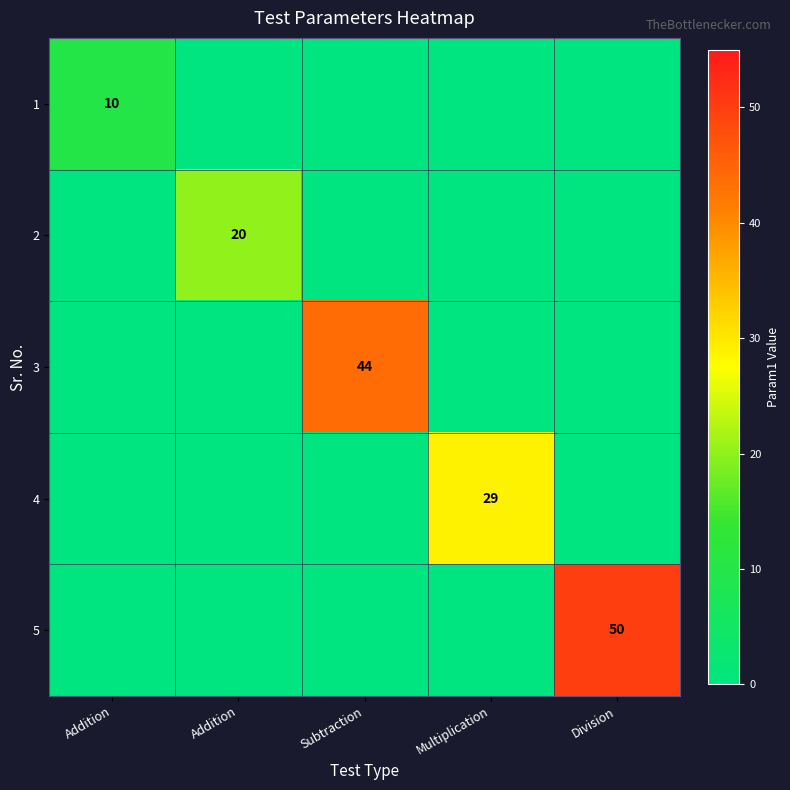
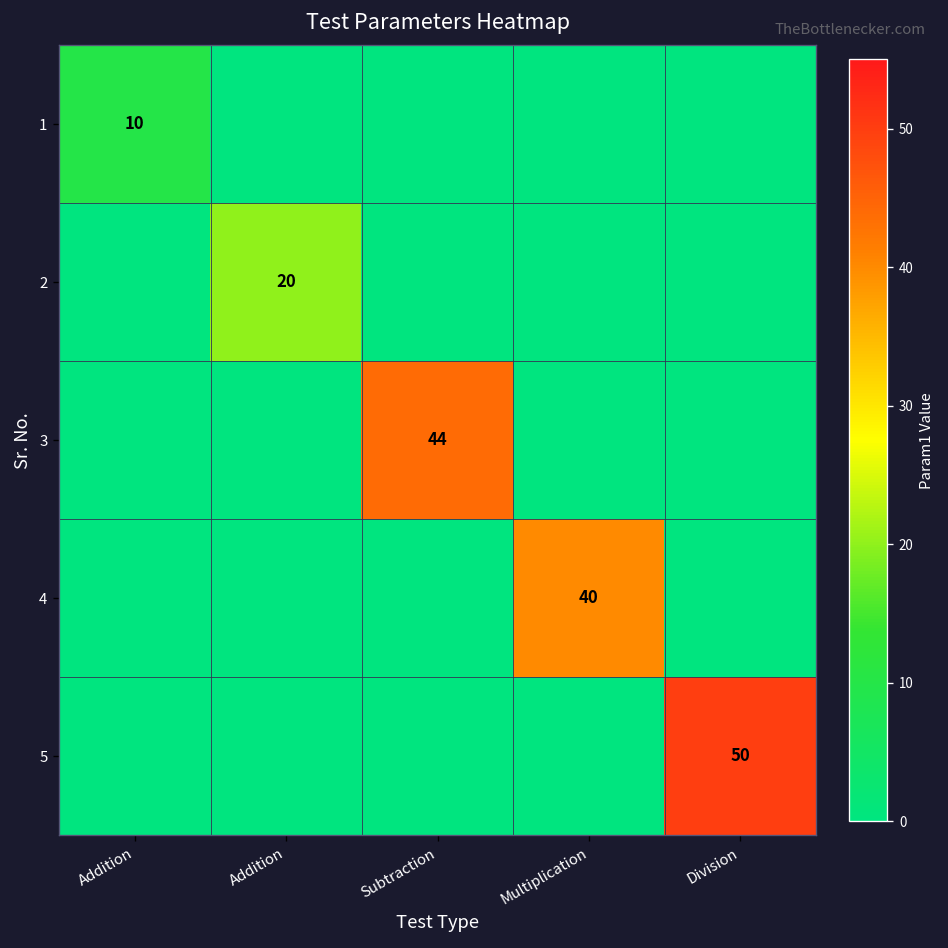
4, Multiplication: 29 -> 40
